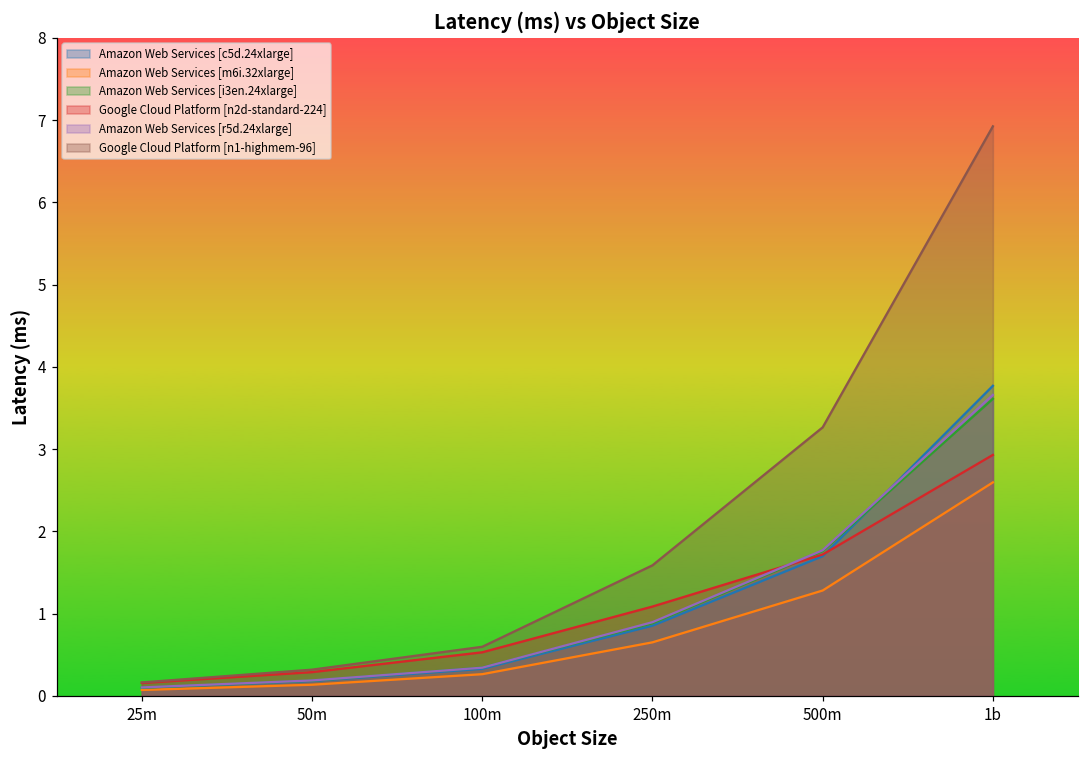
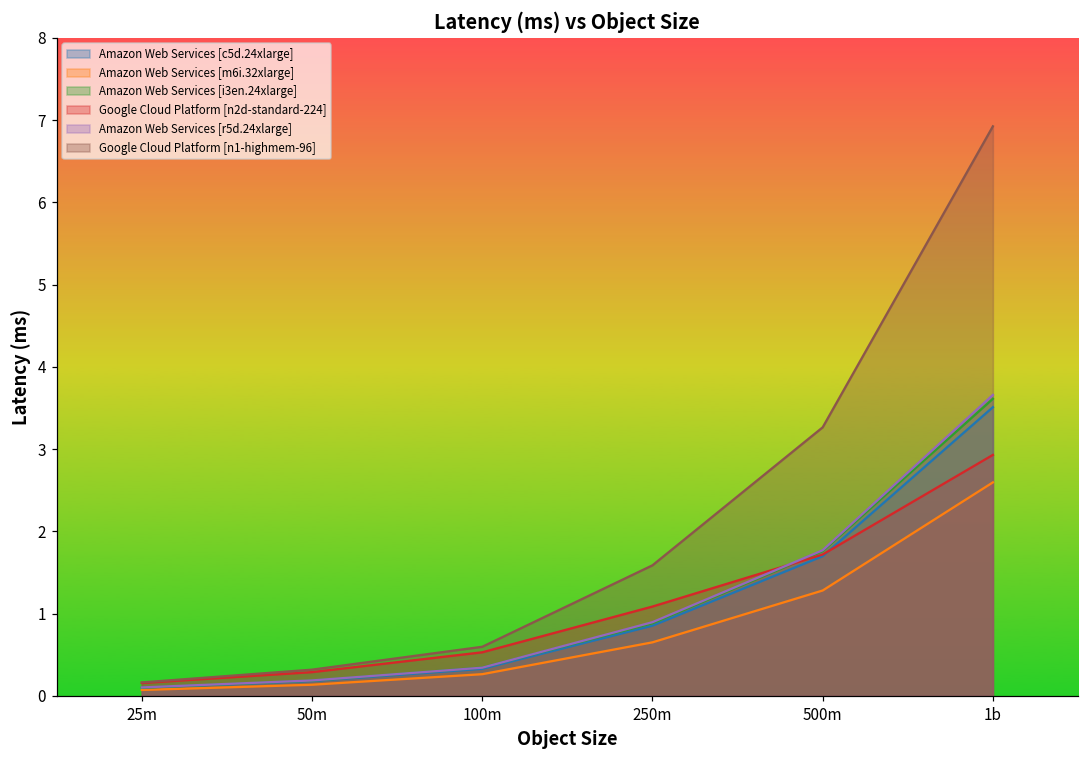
Amazon Web Services [c5d.24xlarge], 1b: 3.8 -> 3.5
